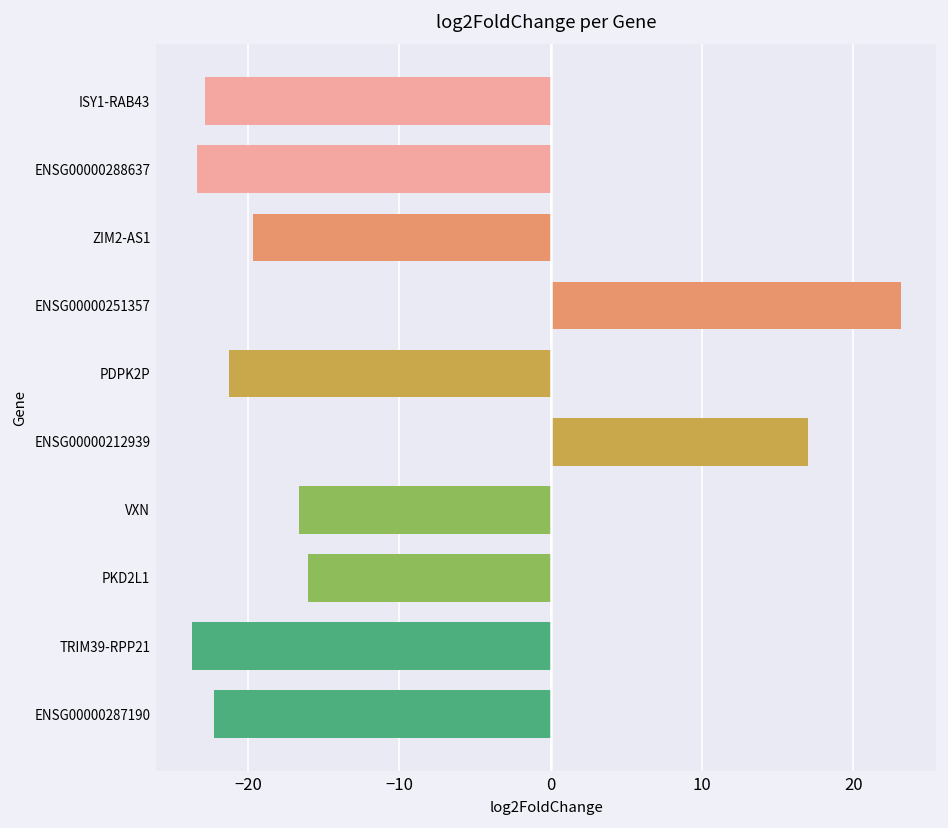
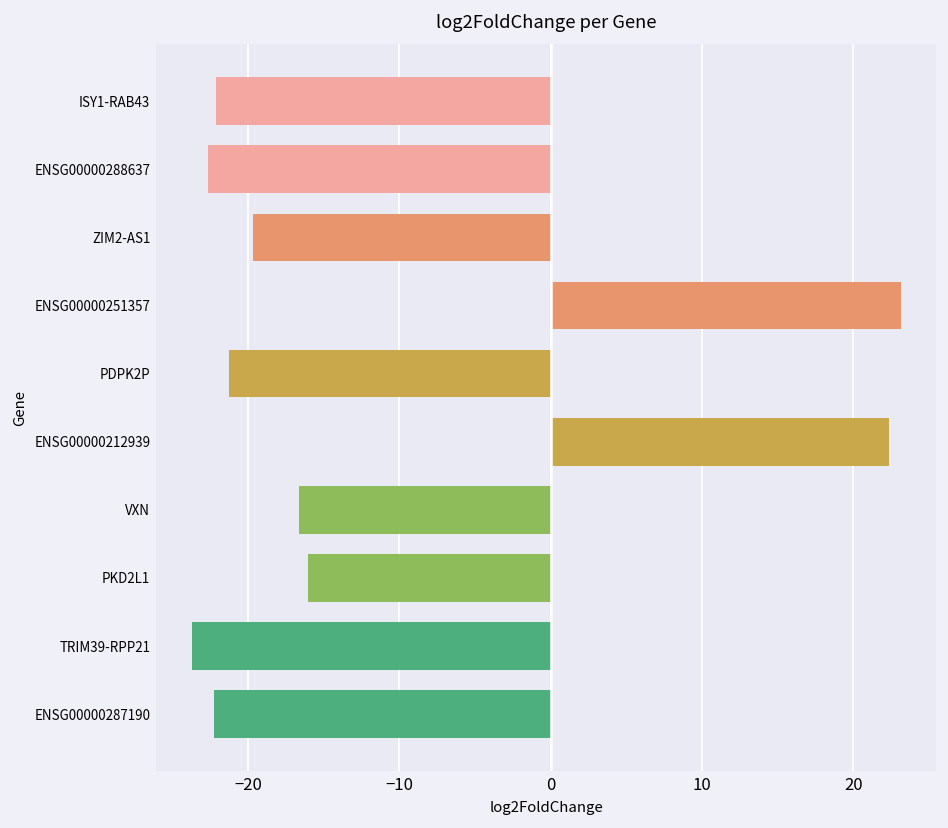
ISY1-RAB43: -22.8 -> -22.1
ENSG00000288637: -23.4 -> -22.7
ENSG00000212939: 17.0 -> 22.3
